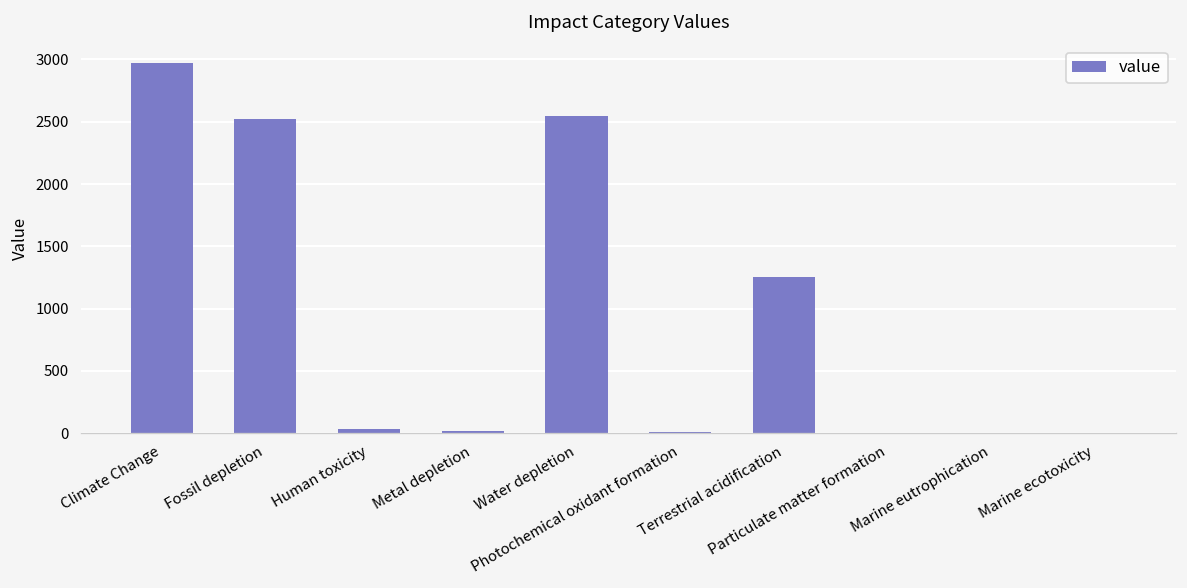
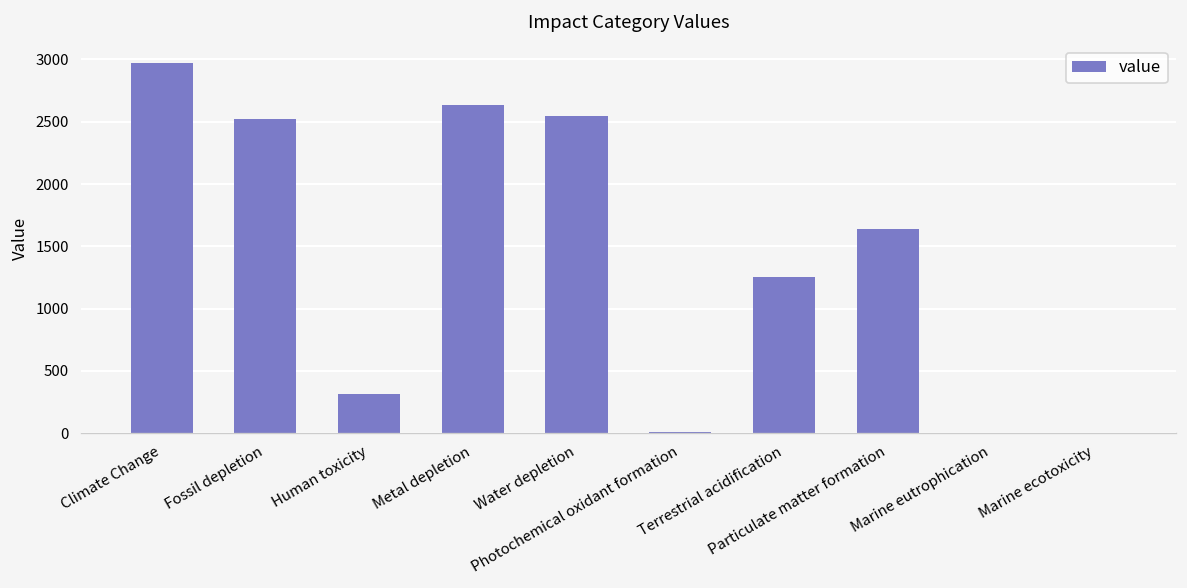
Human toxicity: 30 -> 310
Metal depletion: 20 -> 2630
Particulate matter formation: 0 -> 1640
